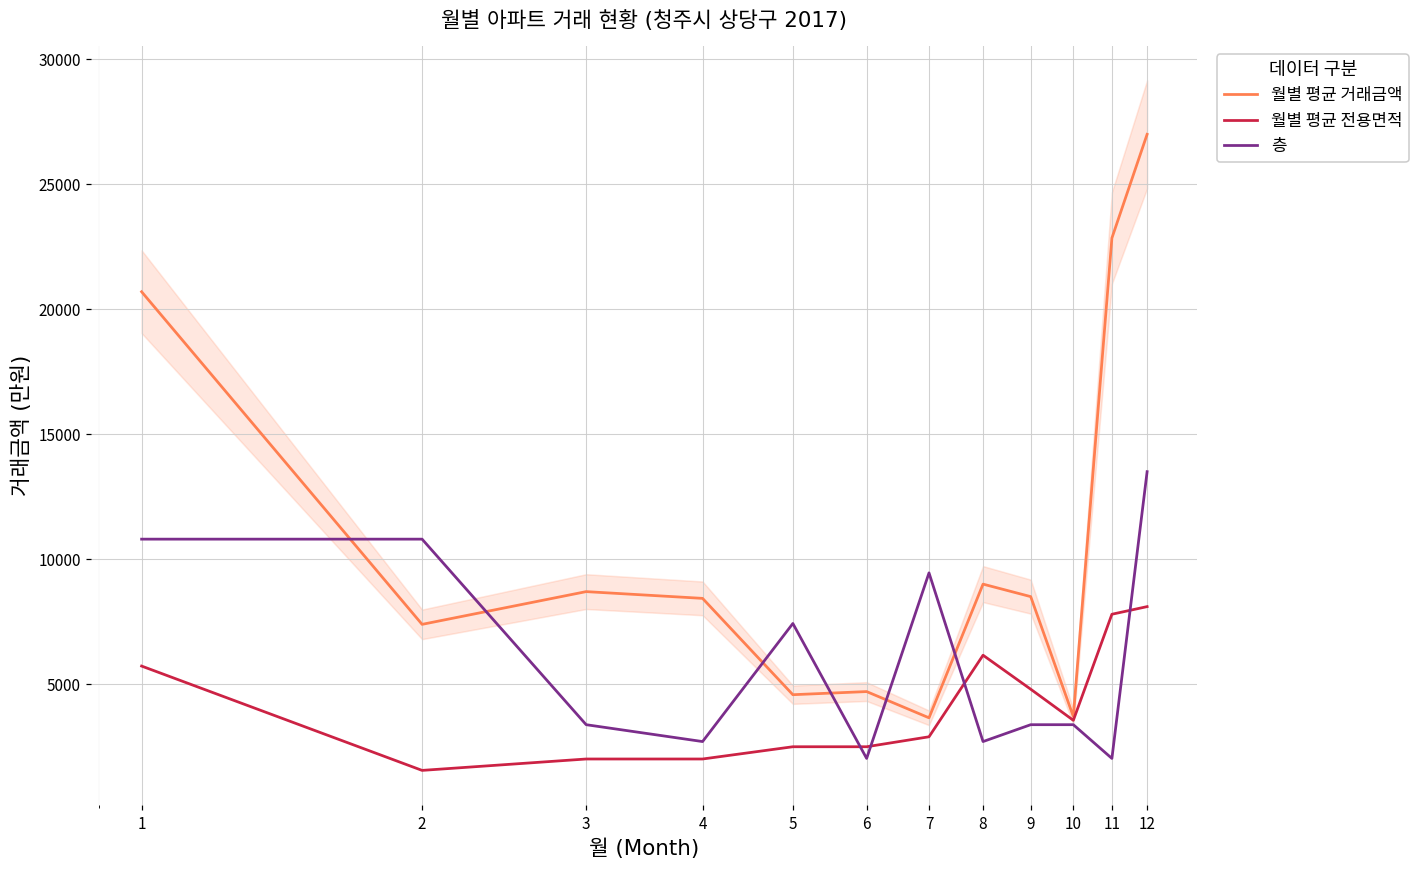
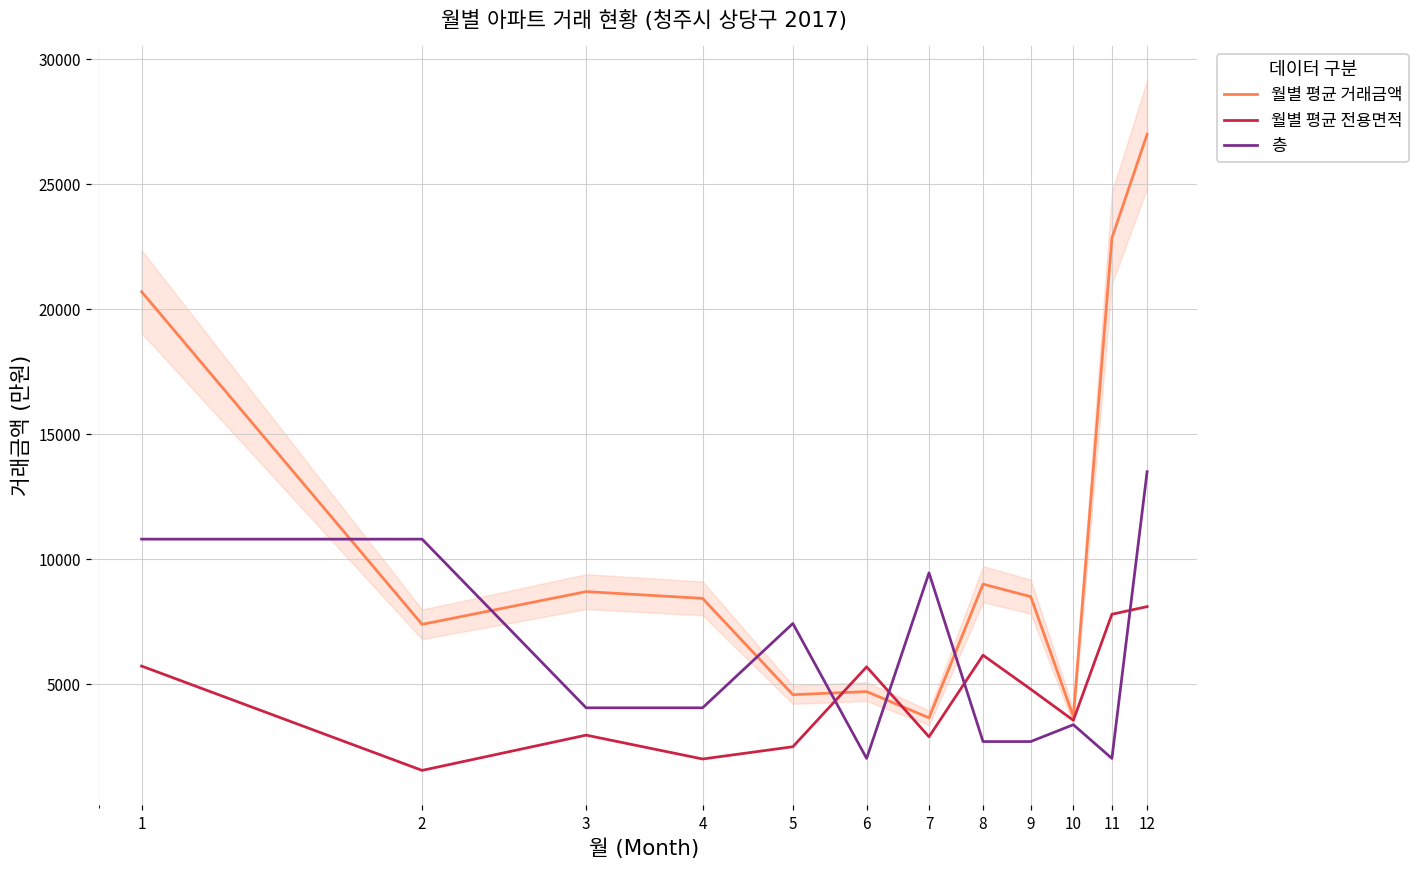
월별 평균 전용면적, 3: 2000 -> 3000
층, 3: 3400 -> 4100
층, 4: 2700 -> 4100
월별 평균 전용면적, 6: 2500 -> 5700
층, 9: 3400 -> 2700
